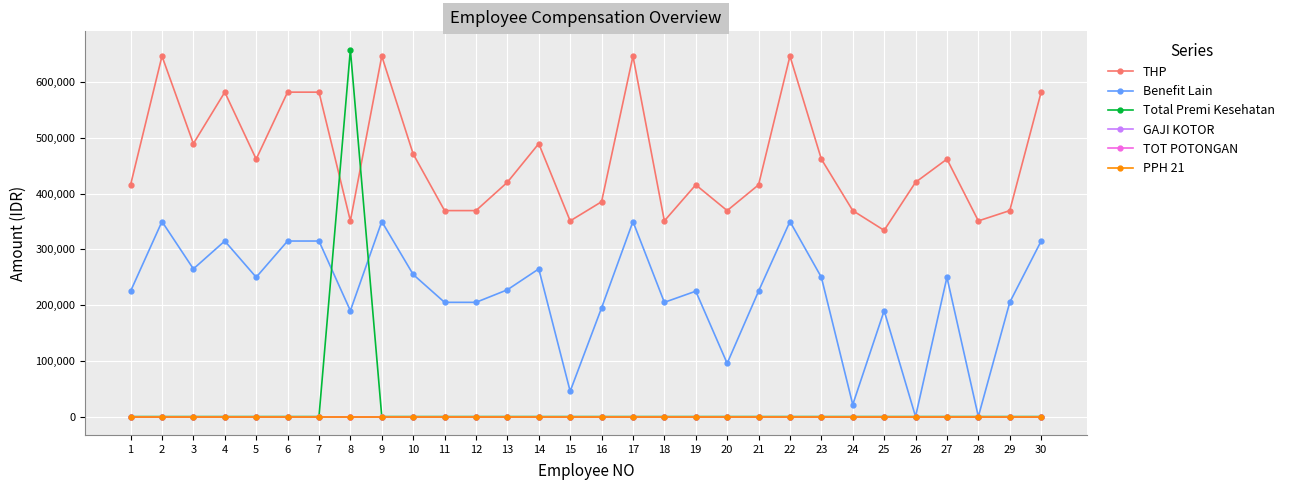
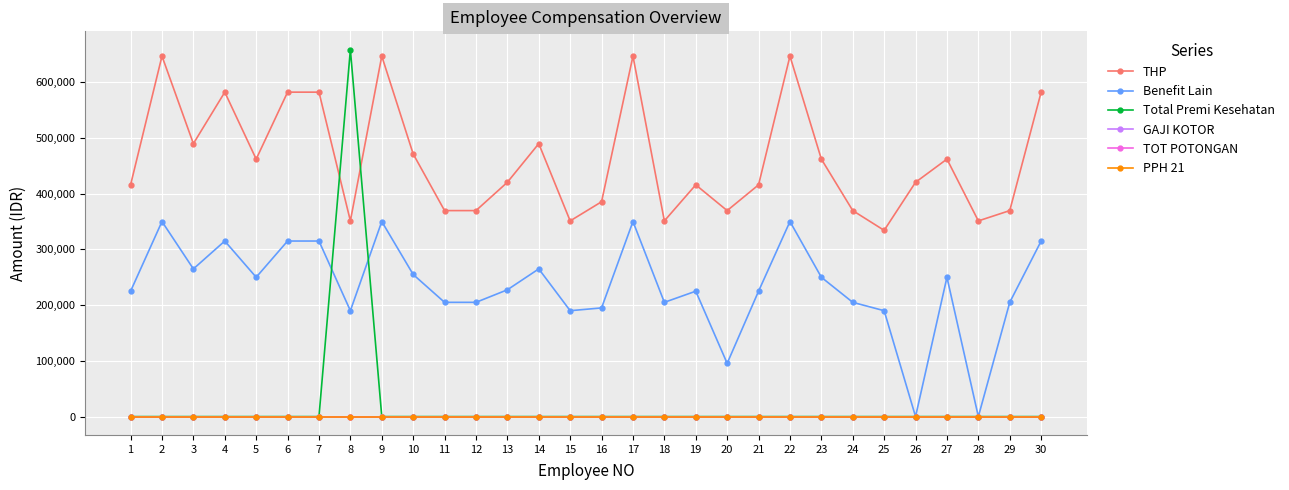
Benefit Lain, 15: 50,000 -> 190,000
Benefit Lain, 24: 20,000 -> 210,000
